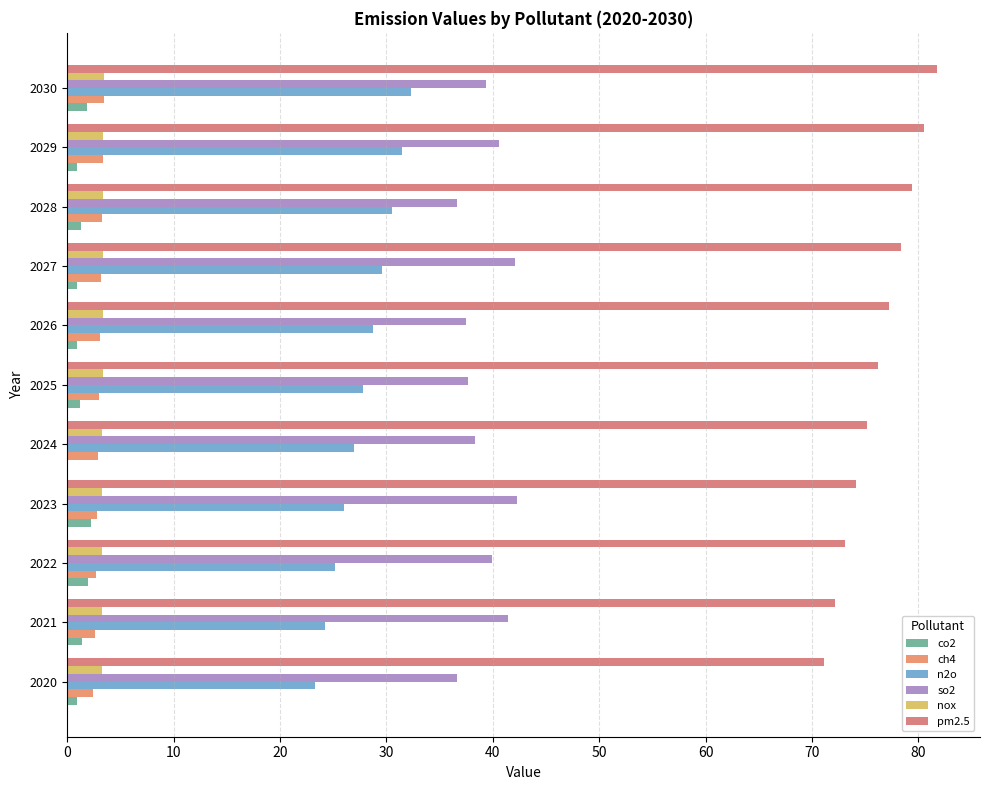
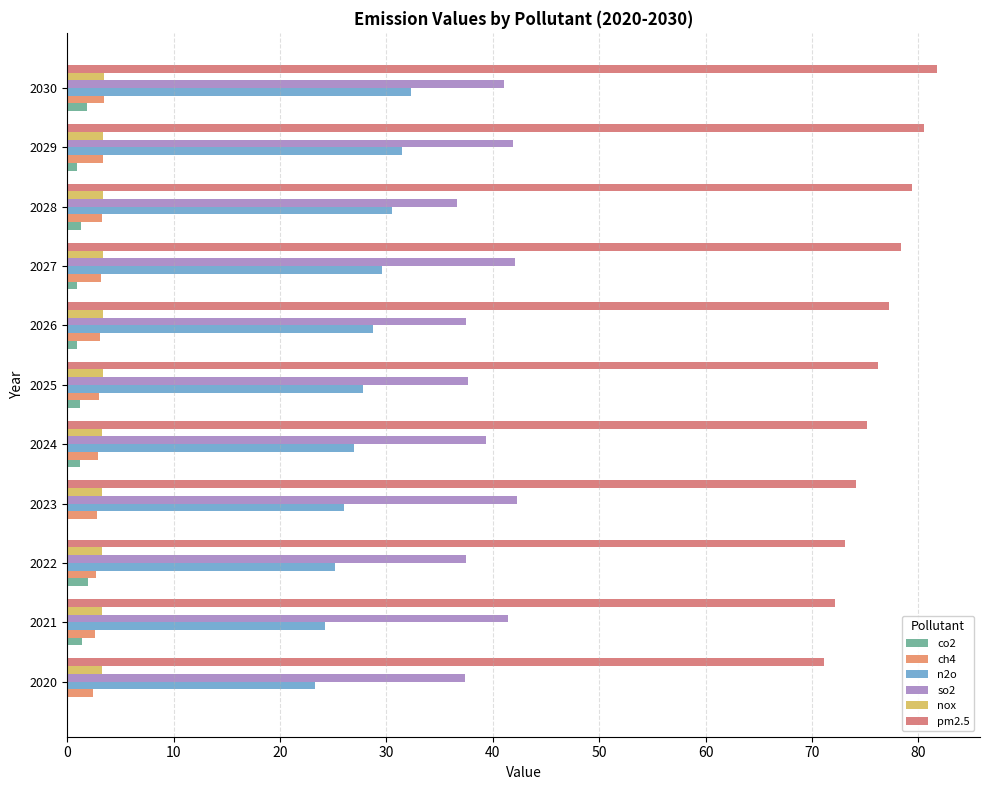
so2, 2030: 39.3 -> 41.1
so2, 2029: 40.6 -> 41.9
so2, 2024: 38.3 -> 39.4
co2, 2024: 0.1 -> 1.2
co2, 2023: 2.3 -> 0.1
so2, 2022: 39.9 -> 37.4
so2, 2020: 36.6 -> 37.4
co2, 2020: 0.9 -> 0.1
